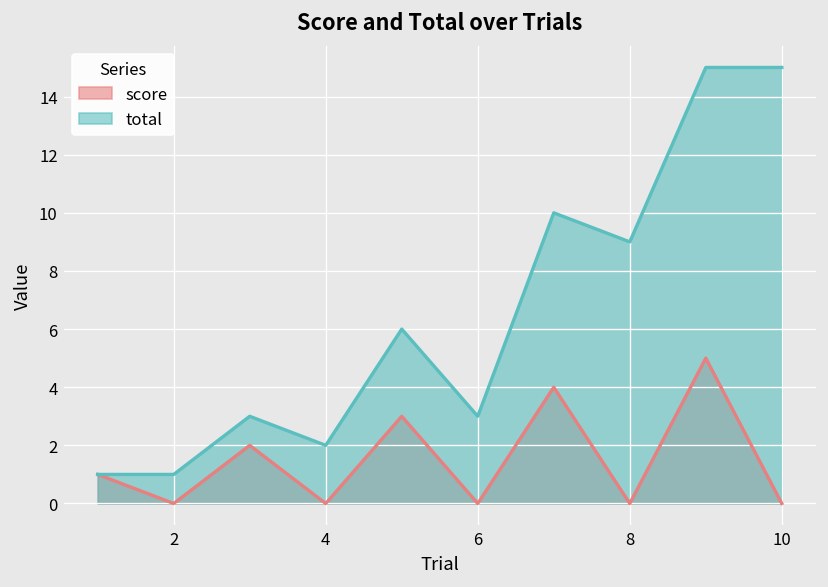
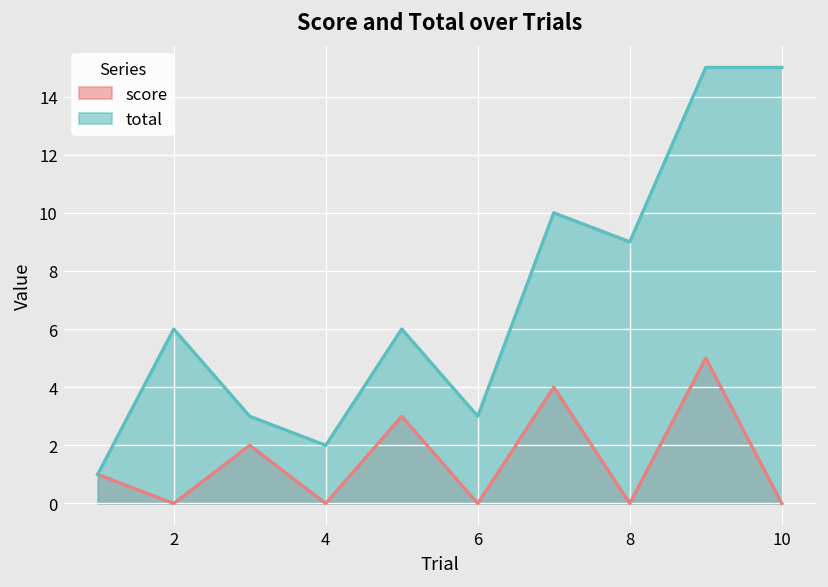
total, 2: 1 -> 6
